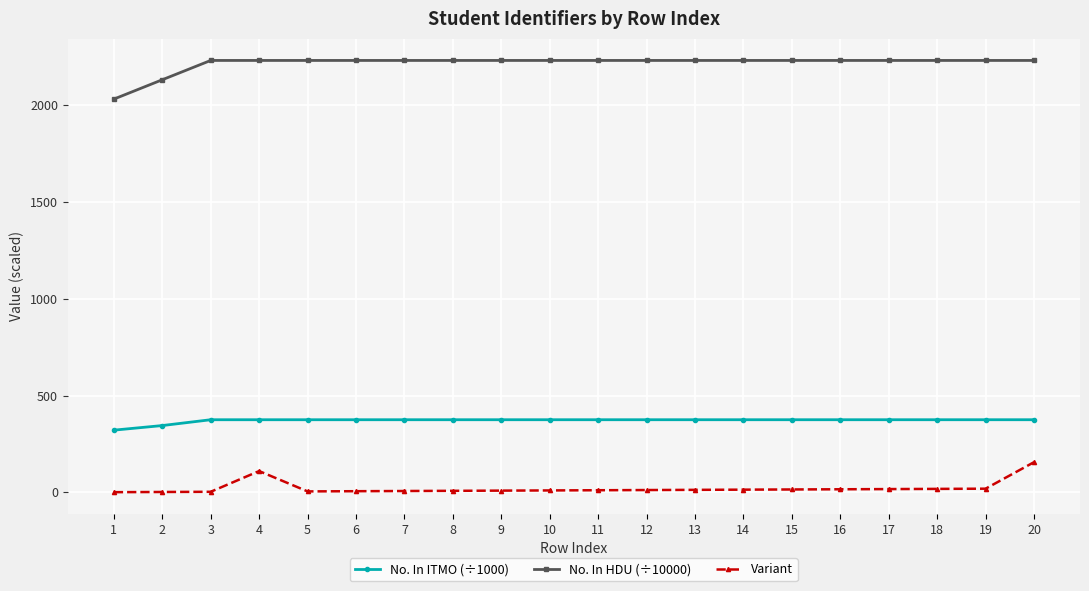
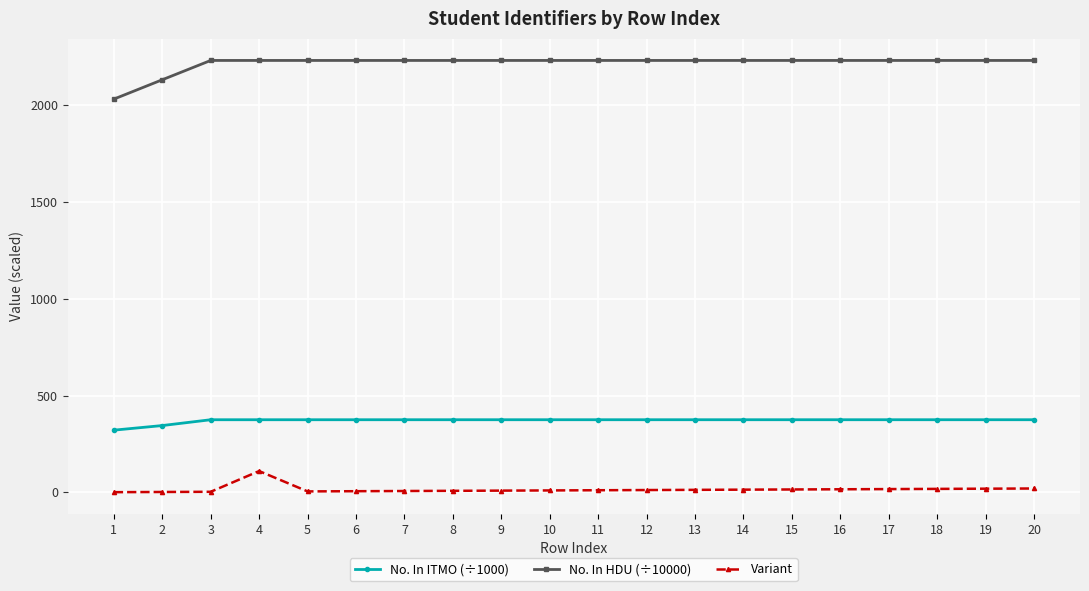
Variant, 20: 160 -> 20
